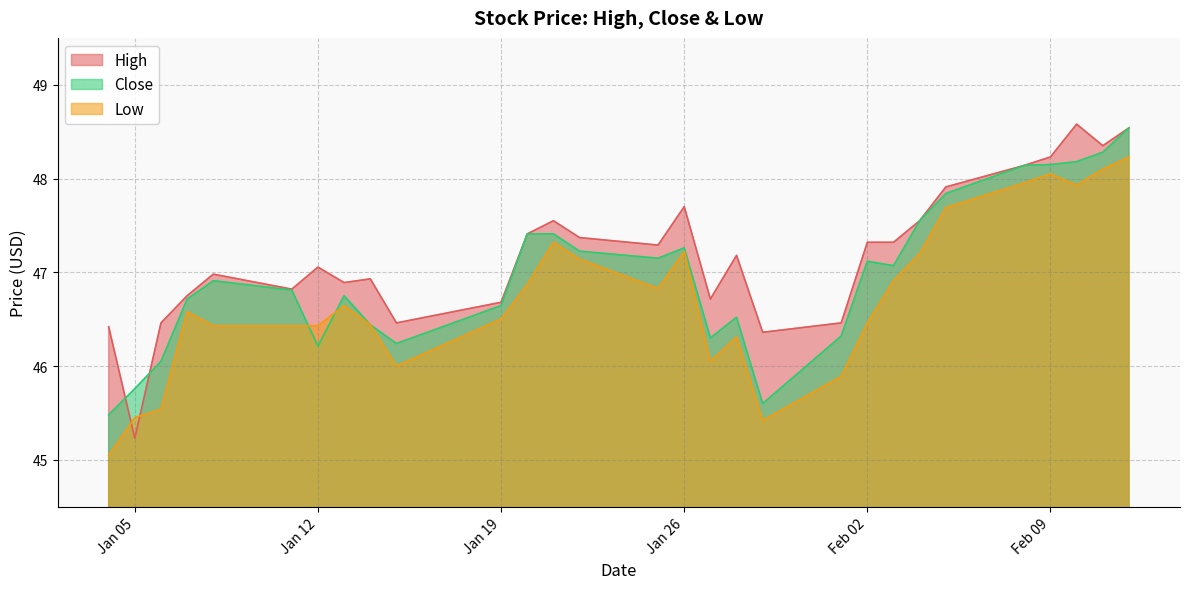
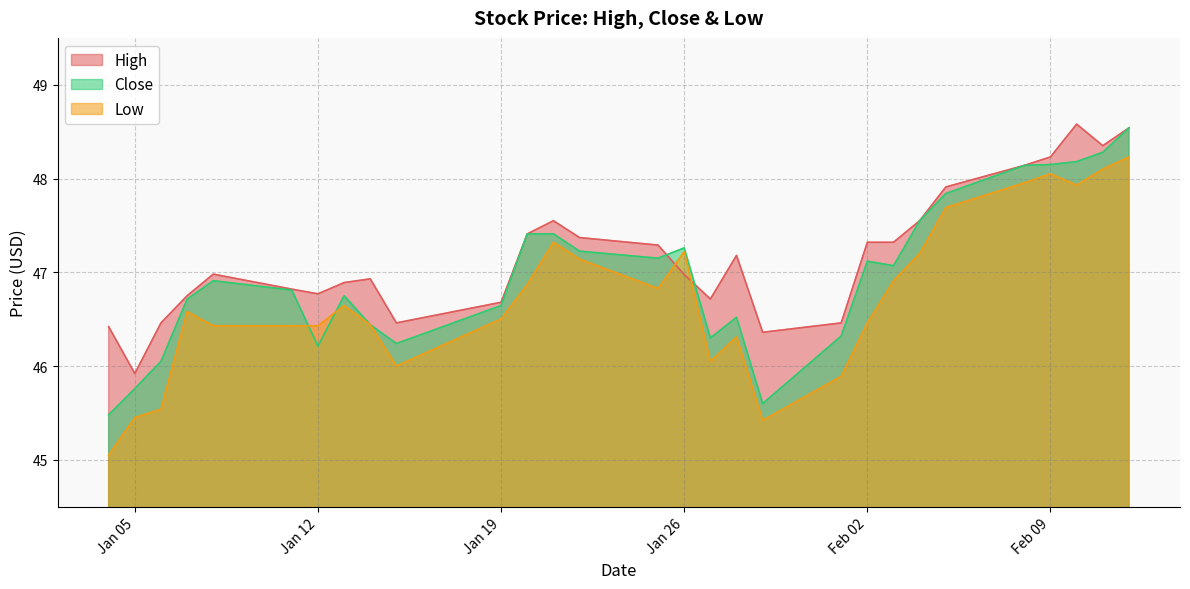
High, Jan 05: 45.2 -> 45.9
High, Jan 12: 47.1 -> 46.8
High, Jan 26: 47.7 -> 47.0
